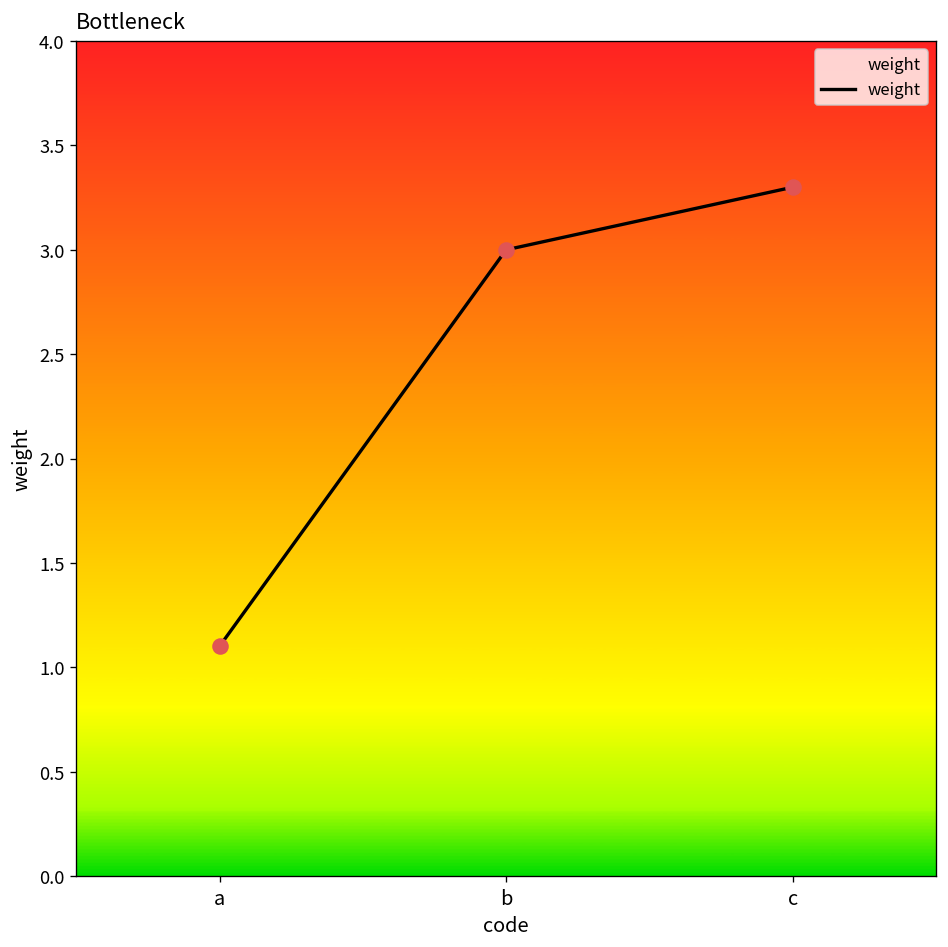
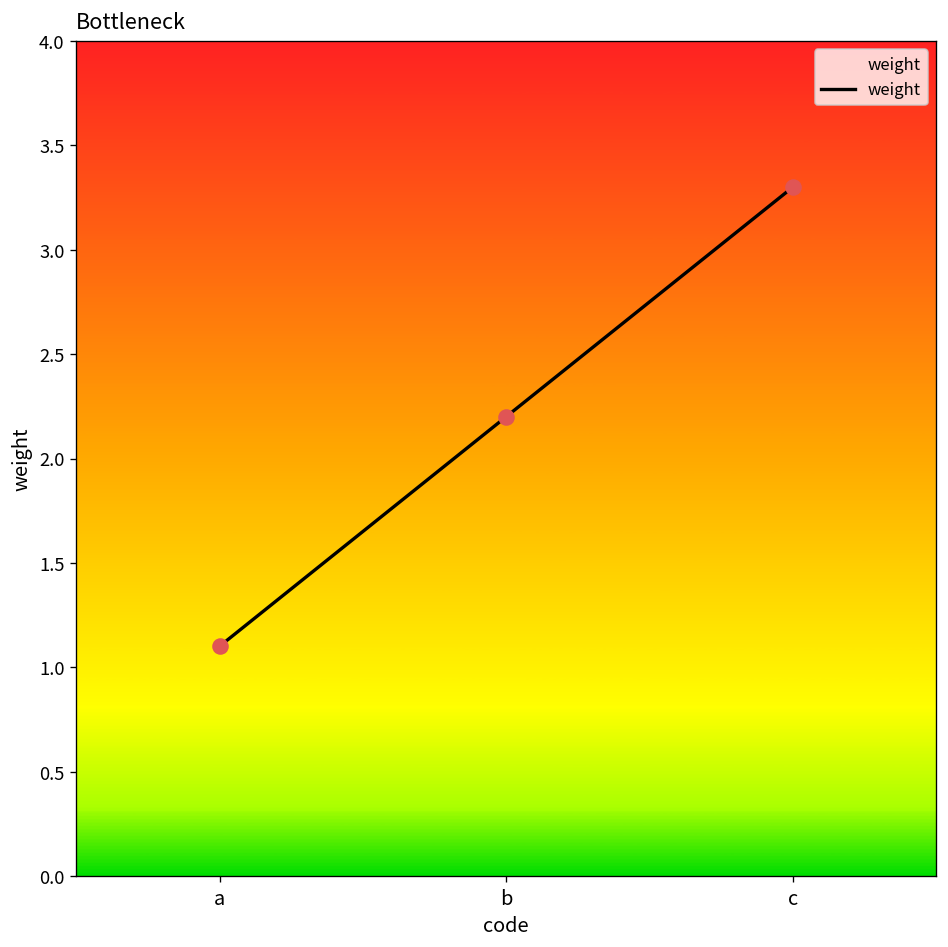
b: 3.0 -> 2.2
